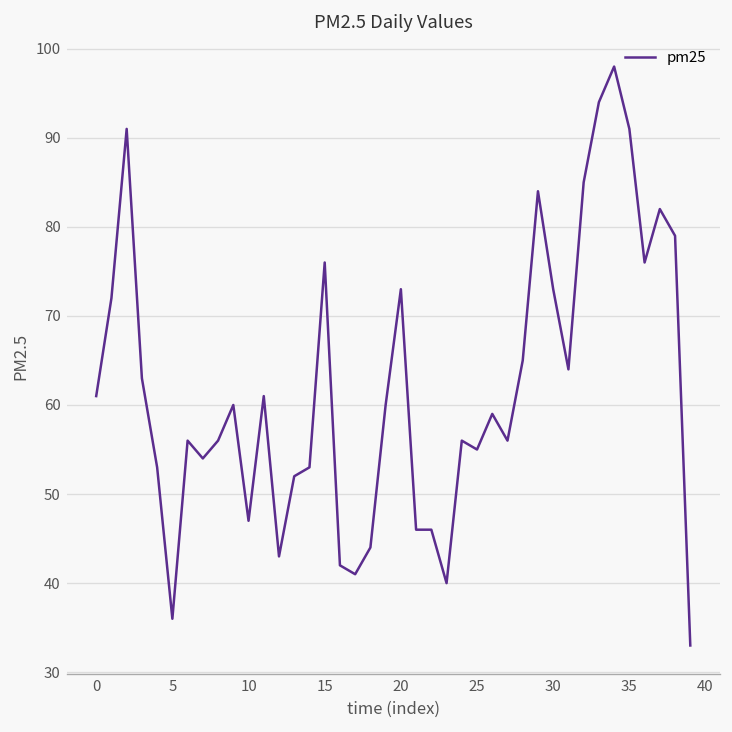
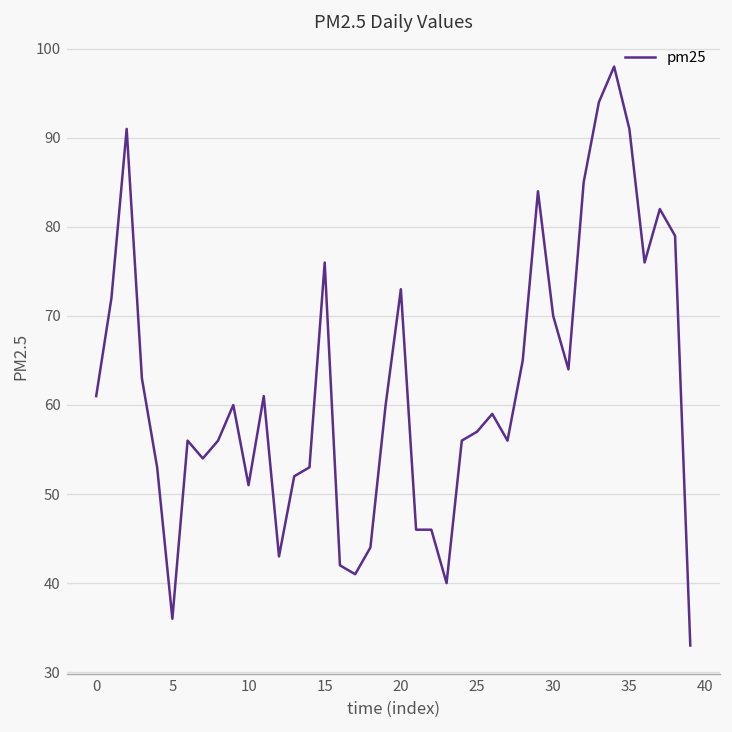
10: 47 -> 51
25: 55 -> 57
30: 73 -> 70
